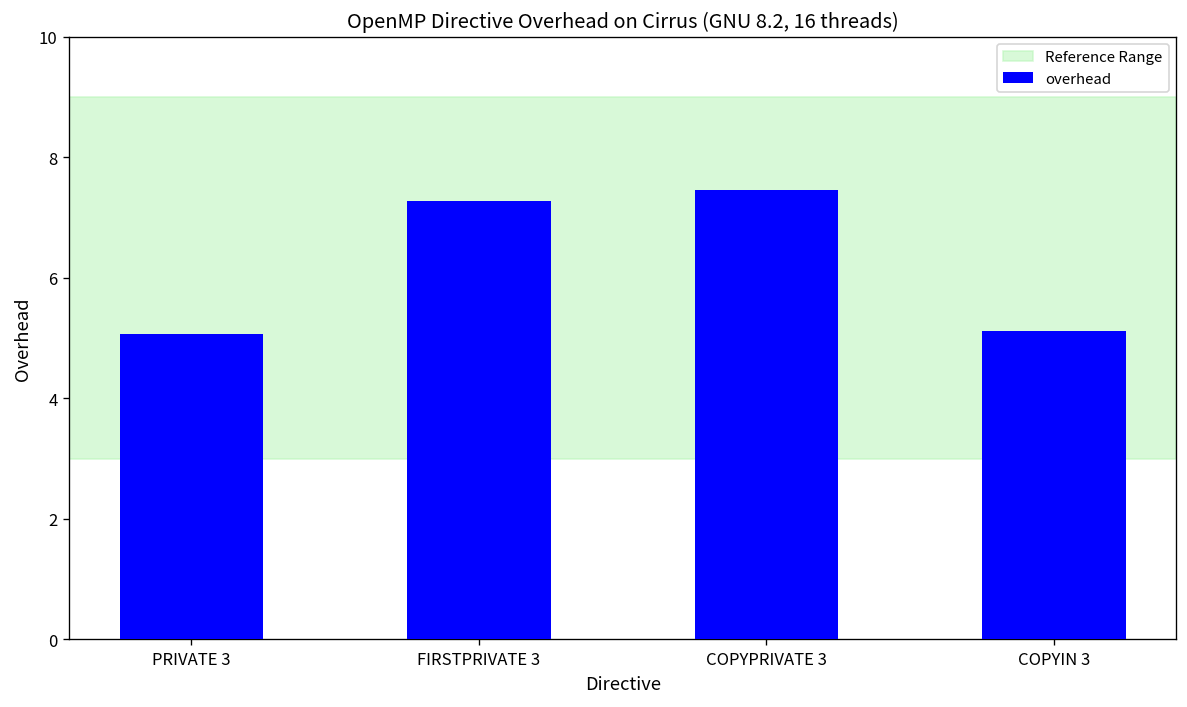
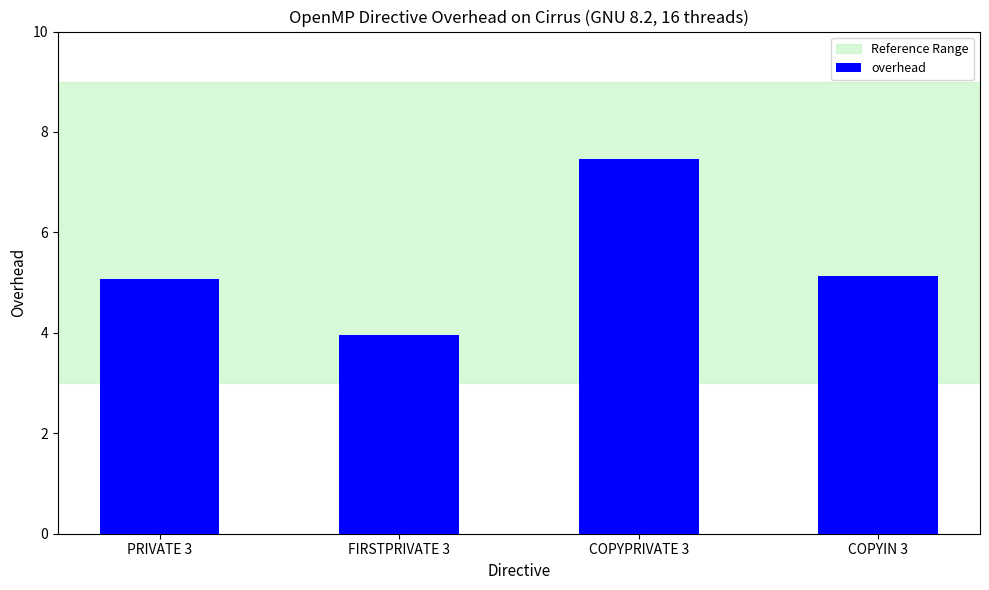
FIRSTPRIVATE 3: 7.3 -> 4.0
